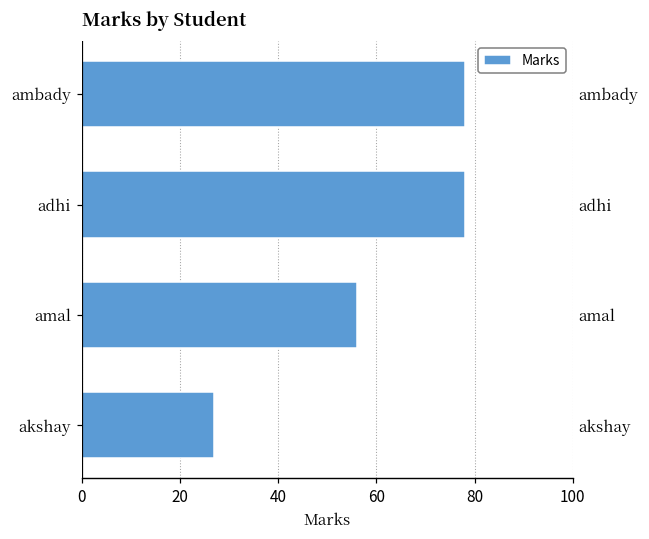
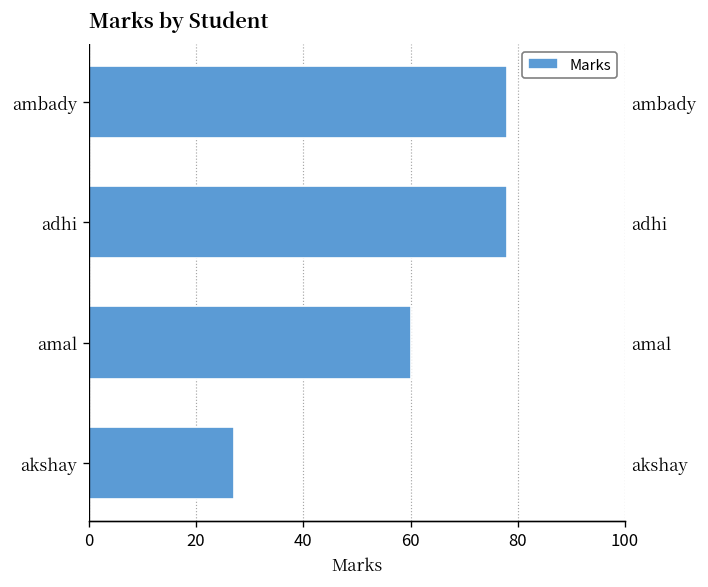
amal: 56 -> 60
